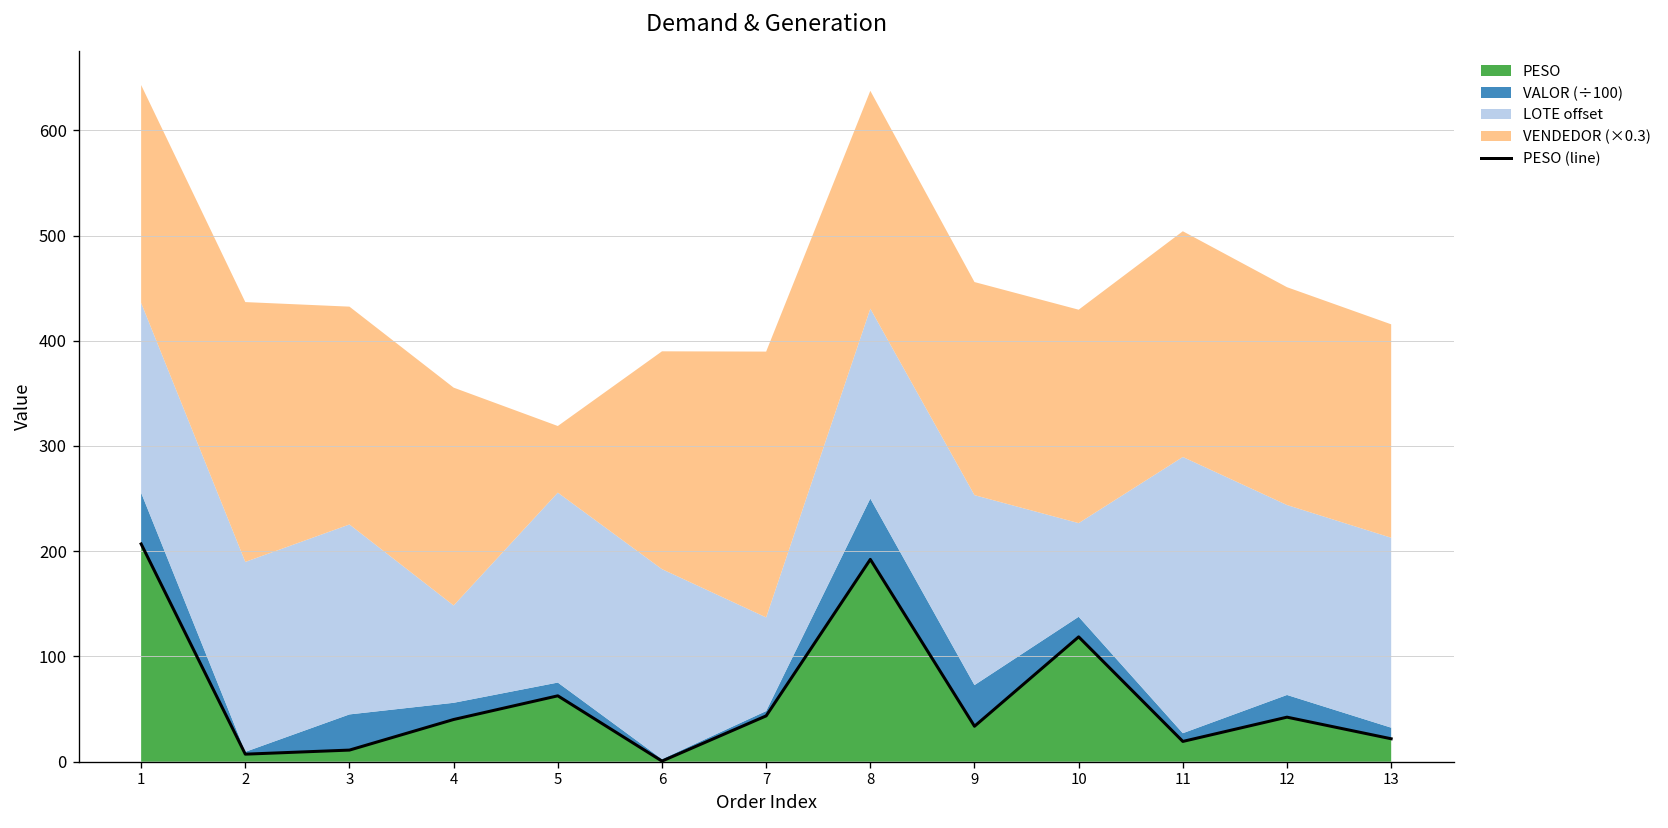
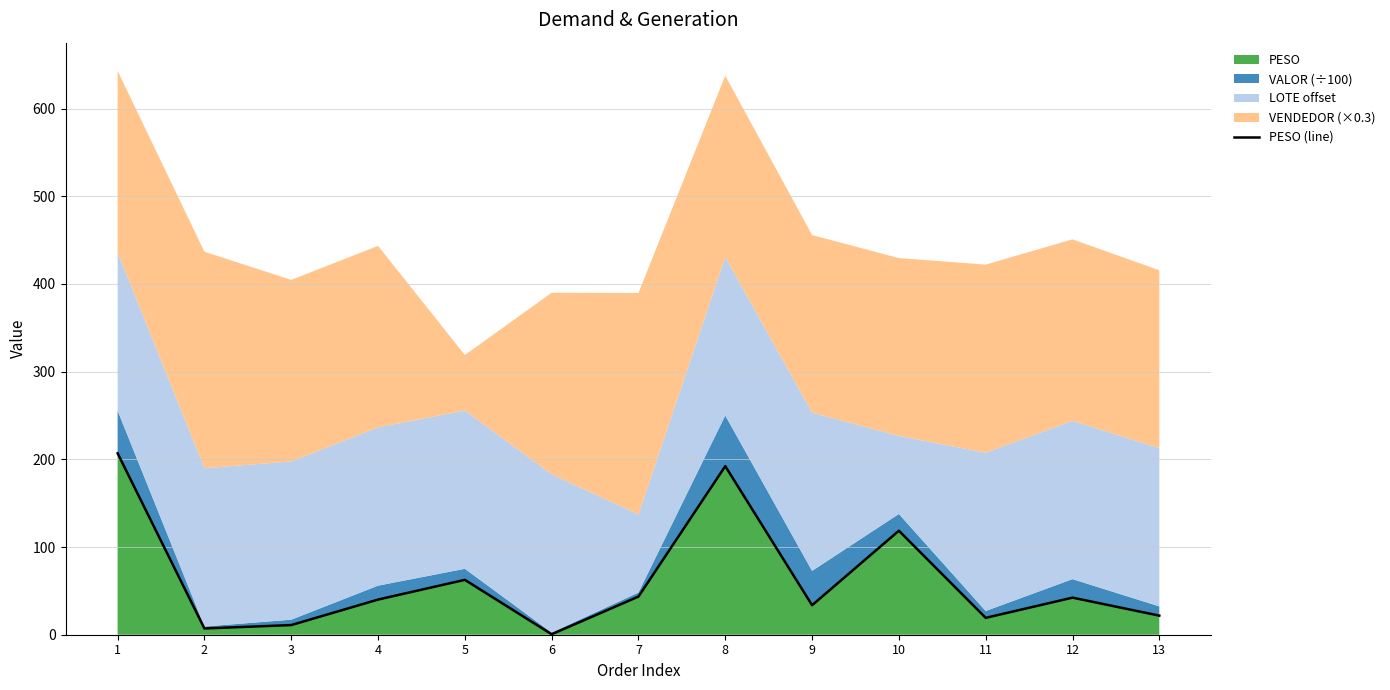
VALOR (÷100), 3: 30 -> 10
LOTE offset, 4: 90 -> 180
LOTE offset, 11: 260 -> 180
